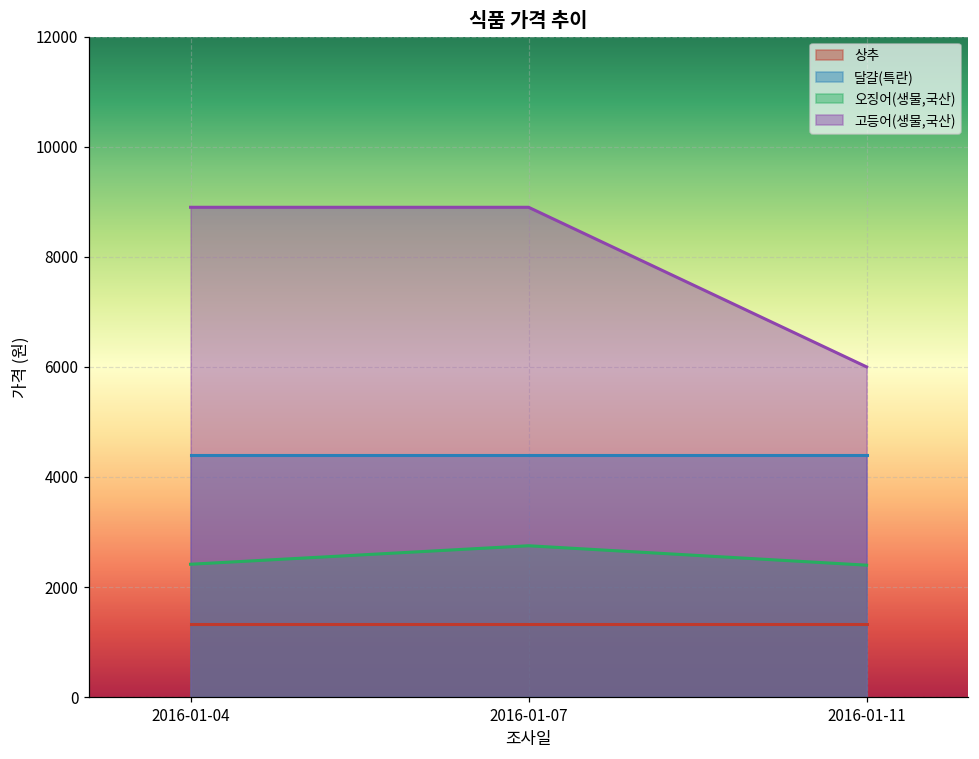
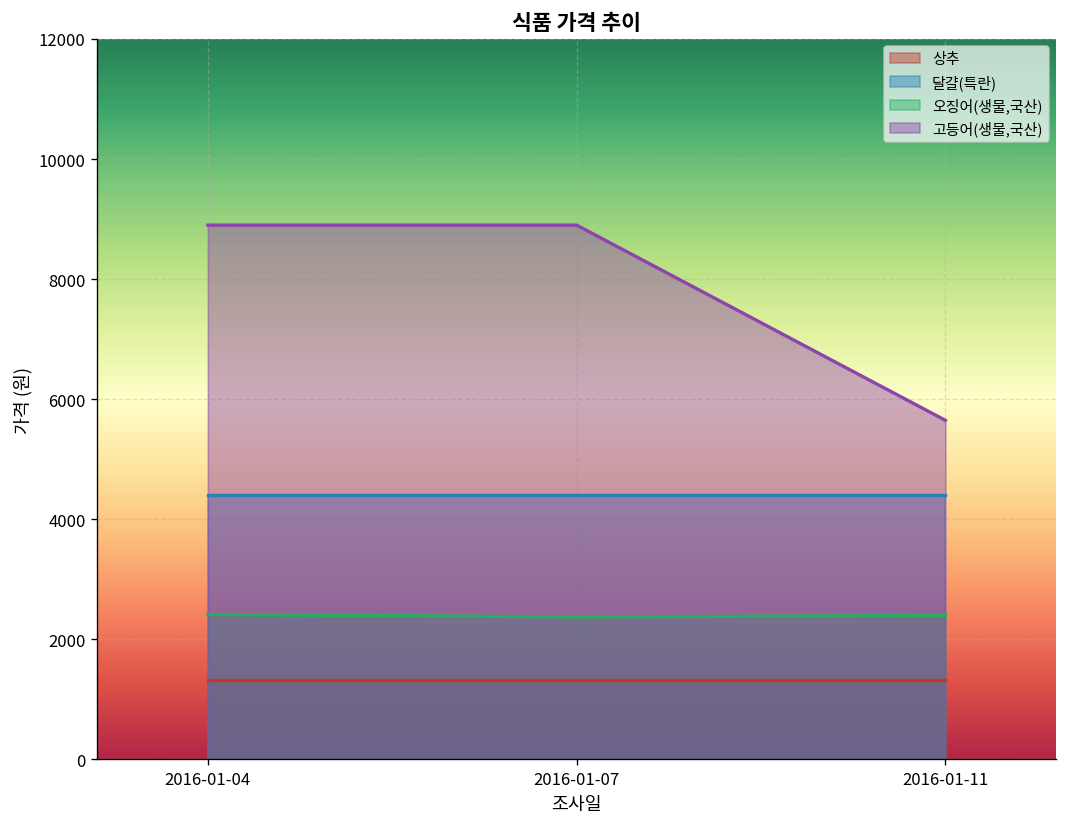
오징어(생물,국산), 2016-01-07: 2800 -> 2400
고등어(생물,국산), 2016-01-11: 6000 -> 5600
